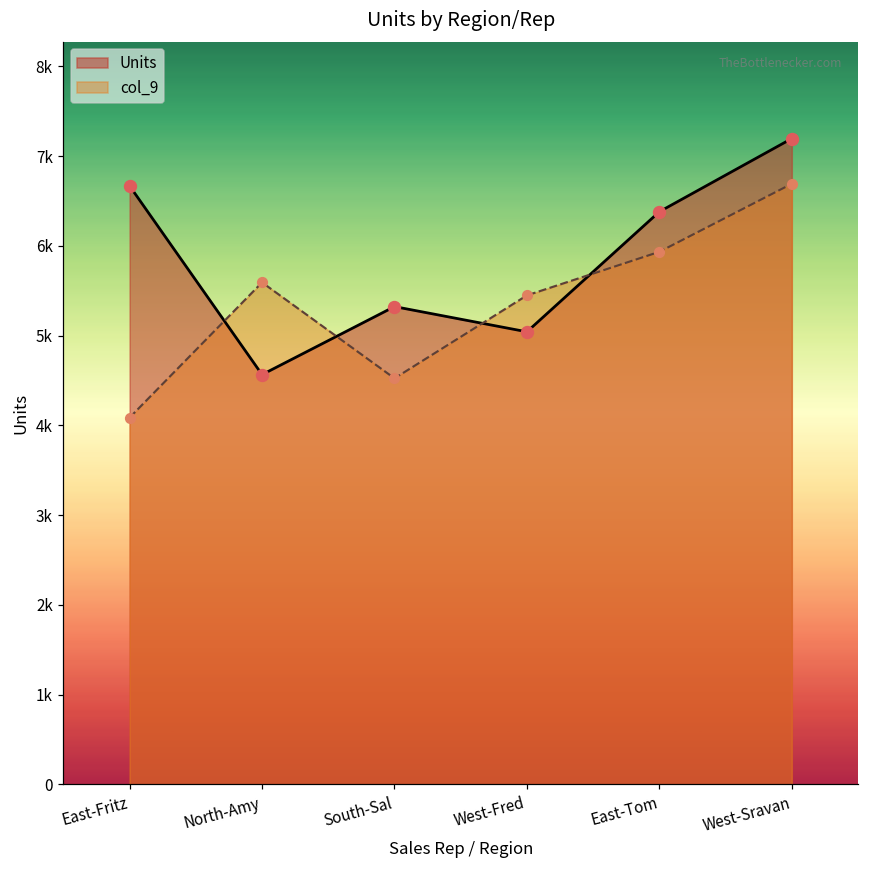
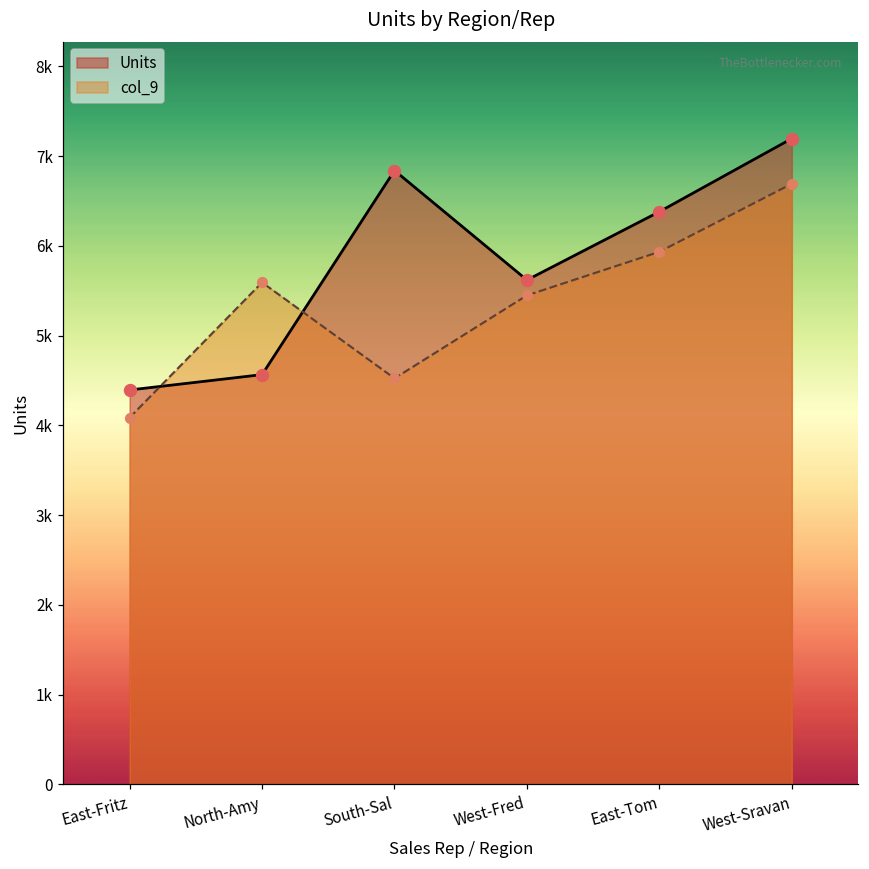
Units, East-Fritz: 6700 -> 4400
Units, South-Sal: 5300 -> 6800
Units, West-Fred: 5000 -> 5600
